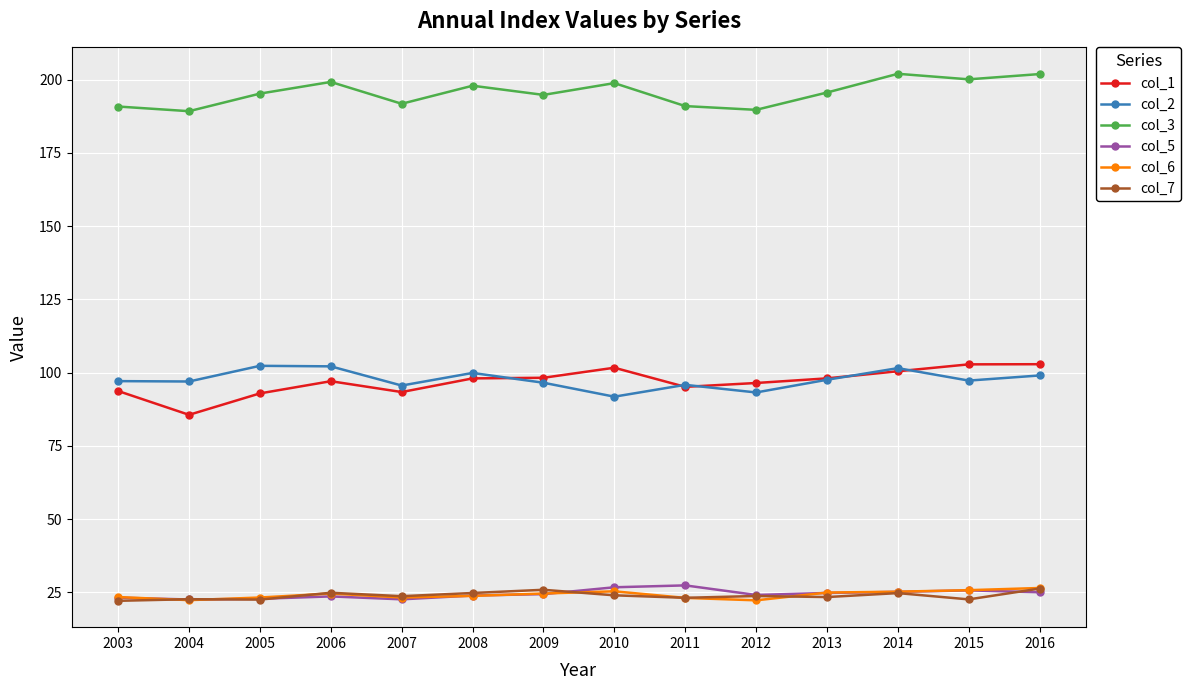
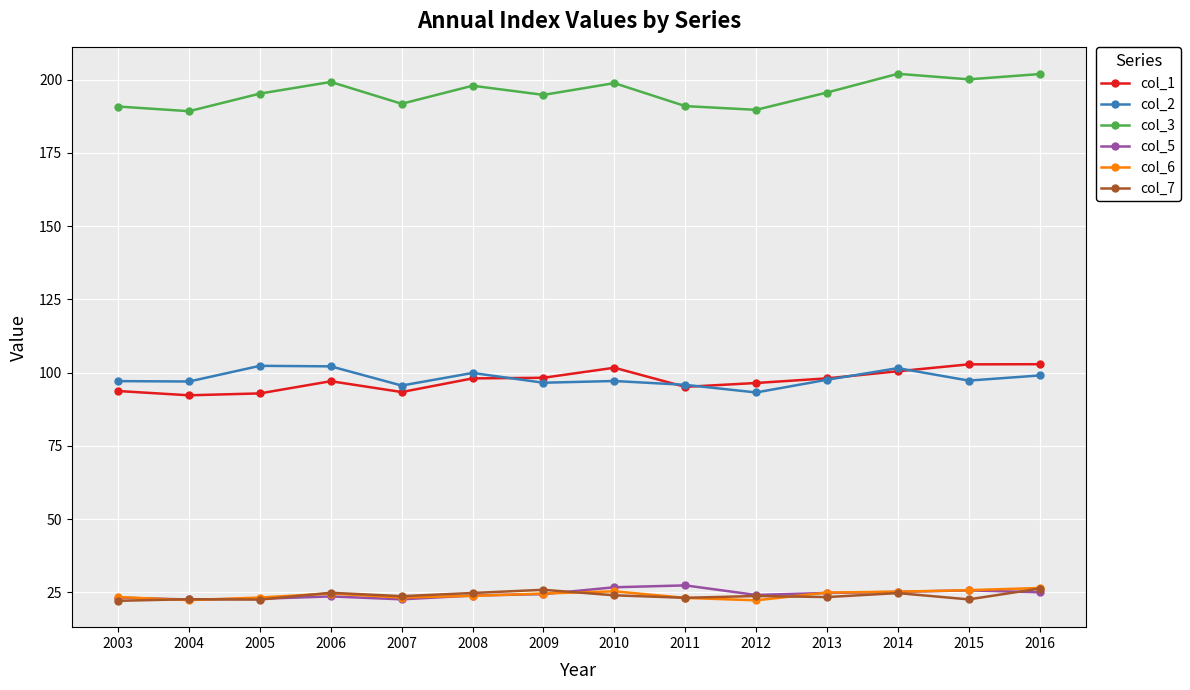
col_1, 2004: 86 -> 92
col_2, 2010: 92 -> 97
